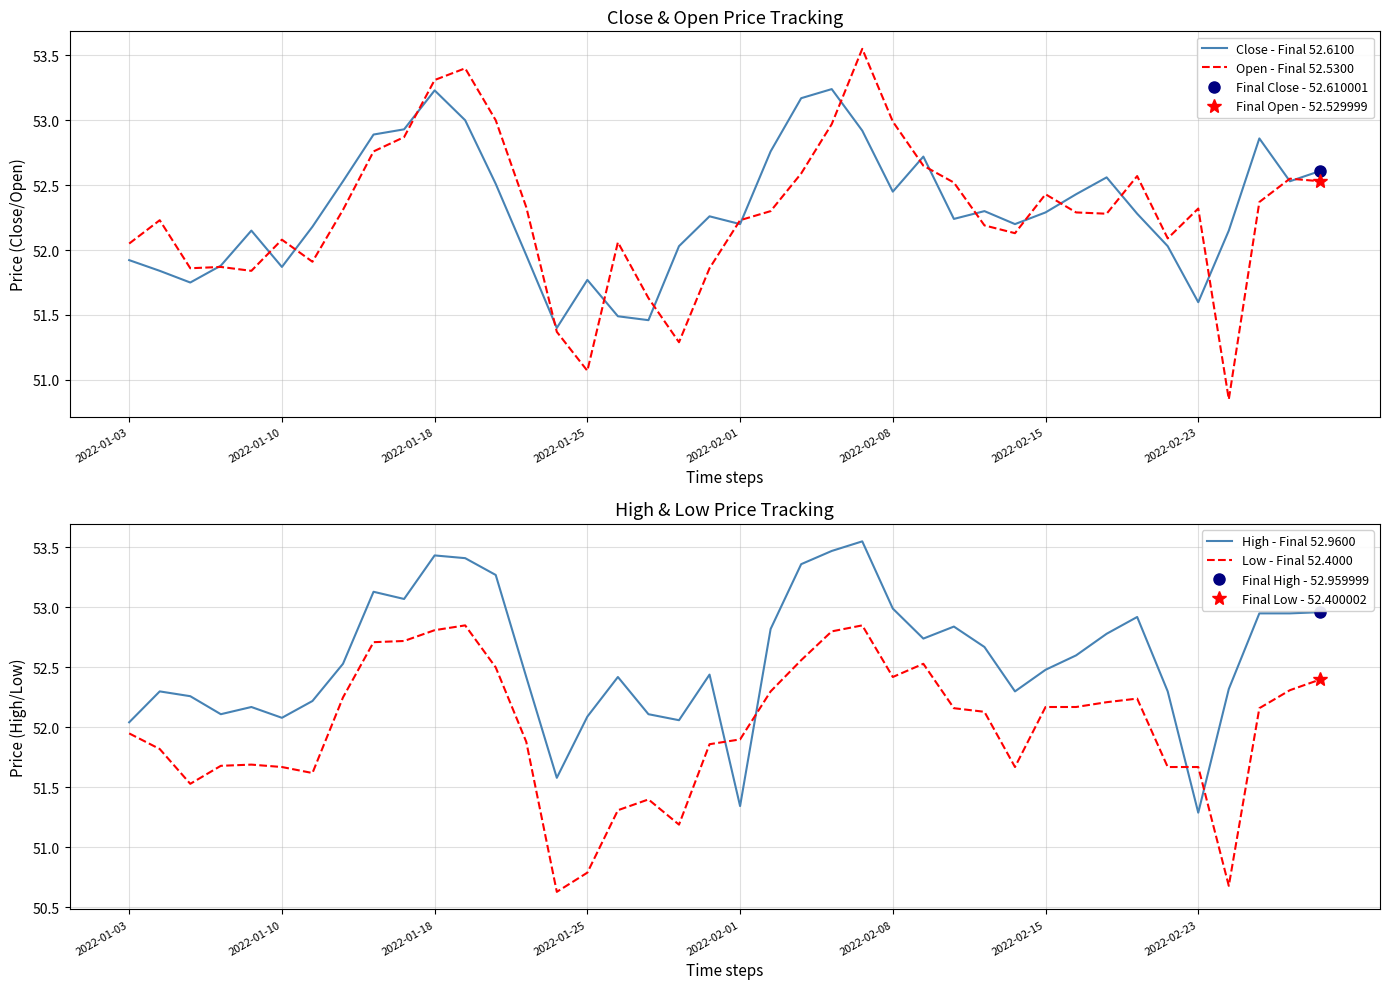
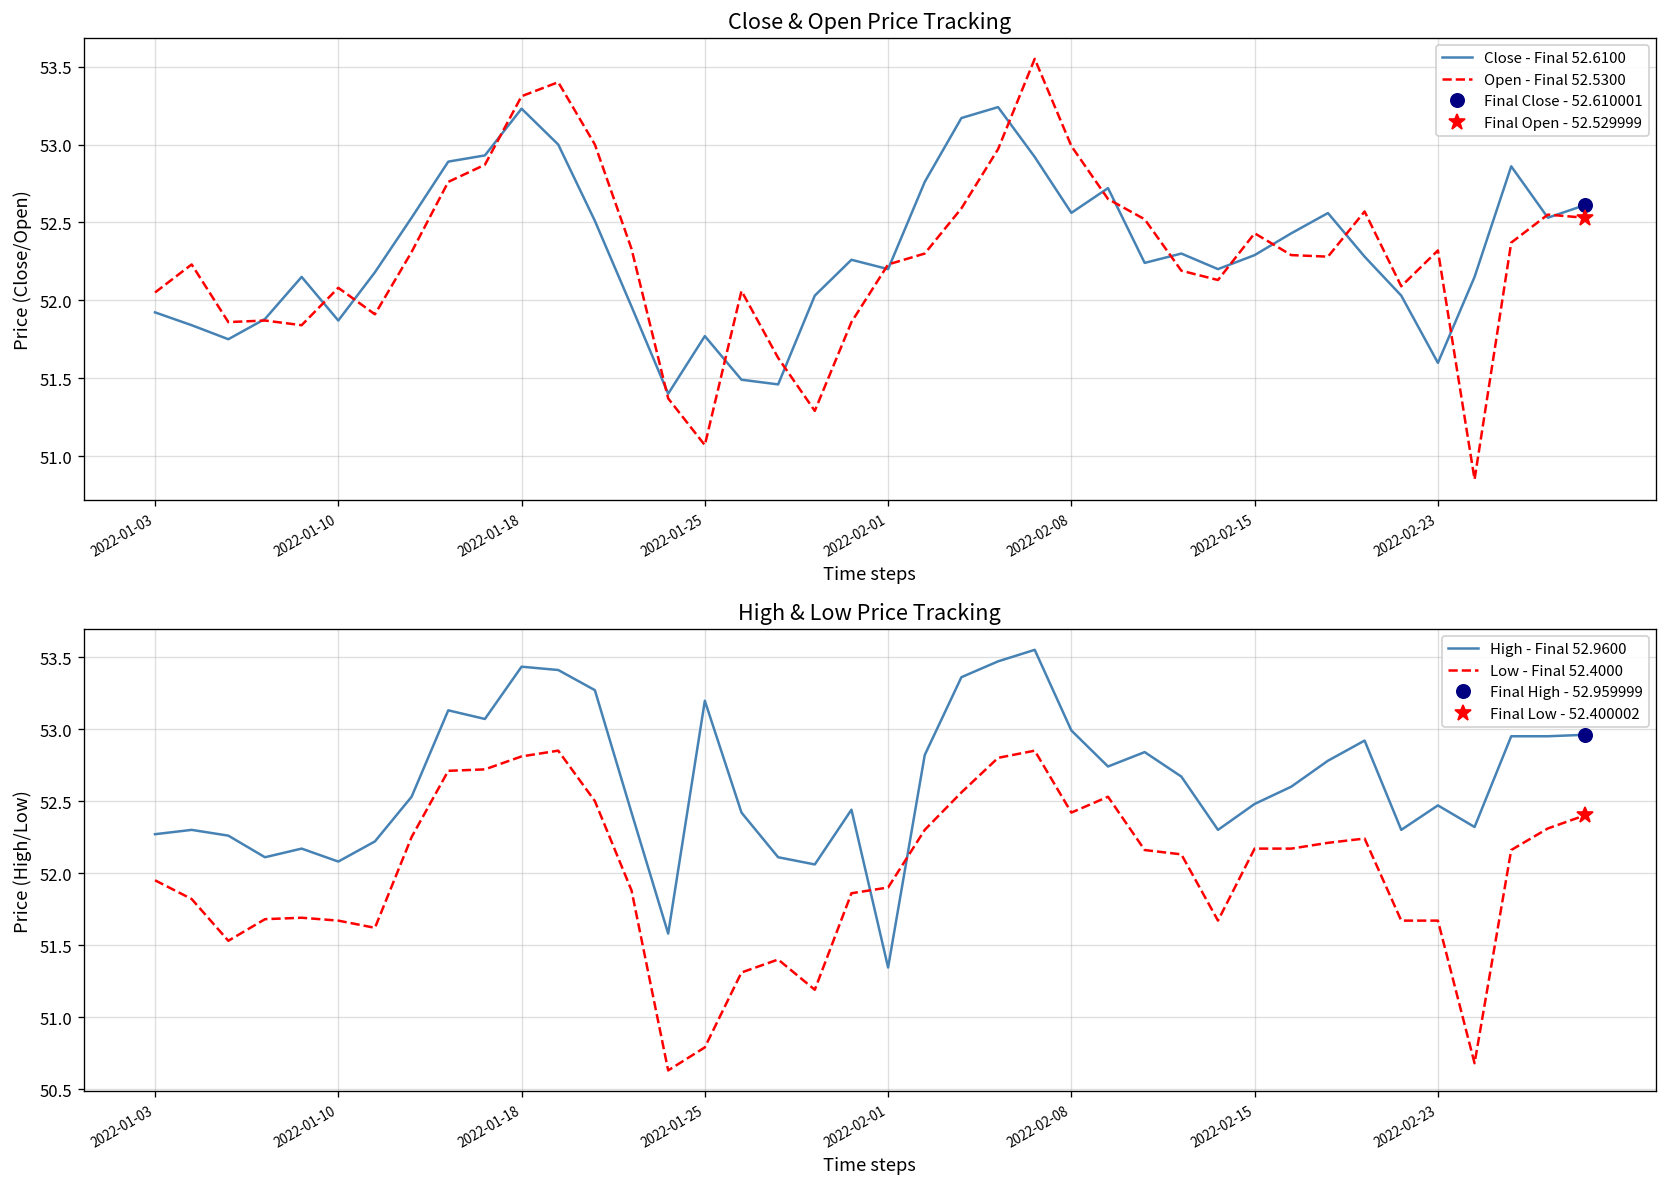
Close & Open Price Tracking, Close - Final 52.6100, 2022-02-08: 52.45 -> 52.56
High & Low Price Tracking, High - Final 52.9600, 2022-01-03: 52.04 -> 52.27
High & Low Price Tracking, High - Final 52.9600, 2022-01-25: 52.09 -> 53.20
High & Low Price Tracking, High - Final 52.9600, 2022-02-23: 51.29 -> 52.47
